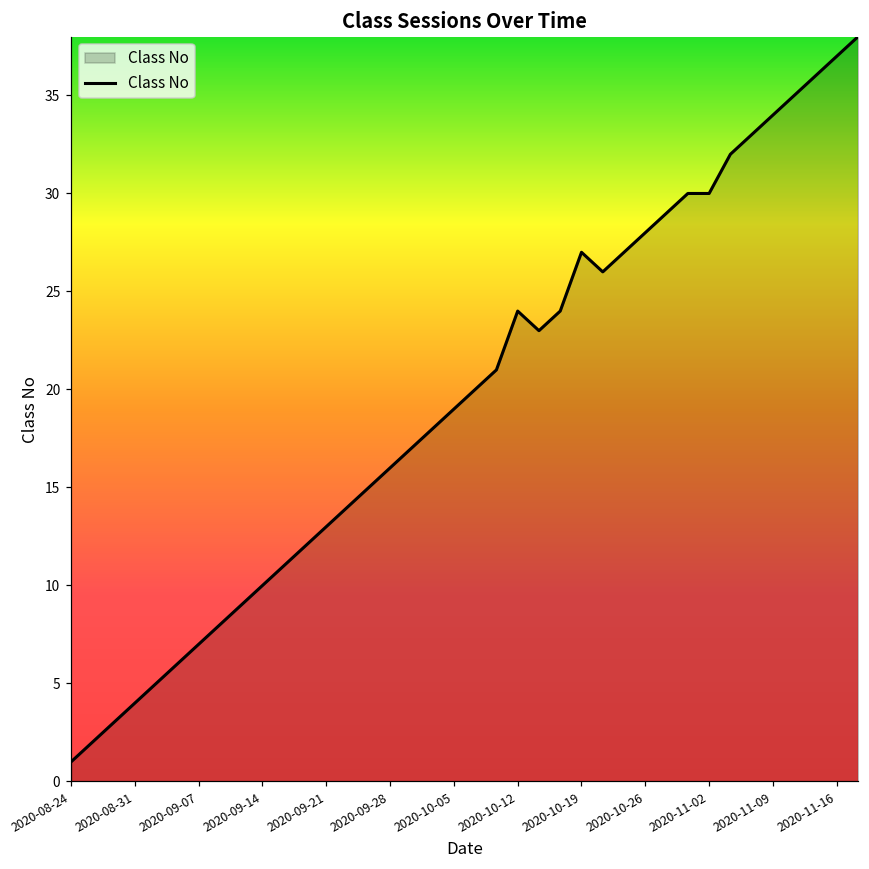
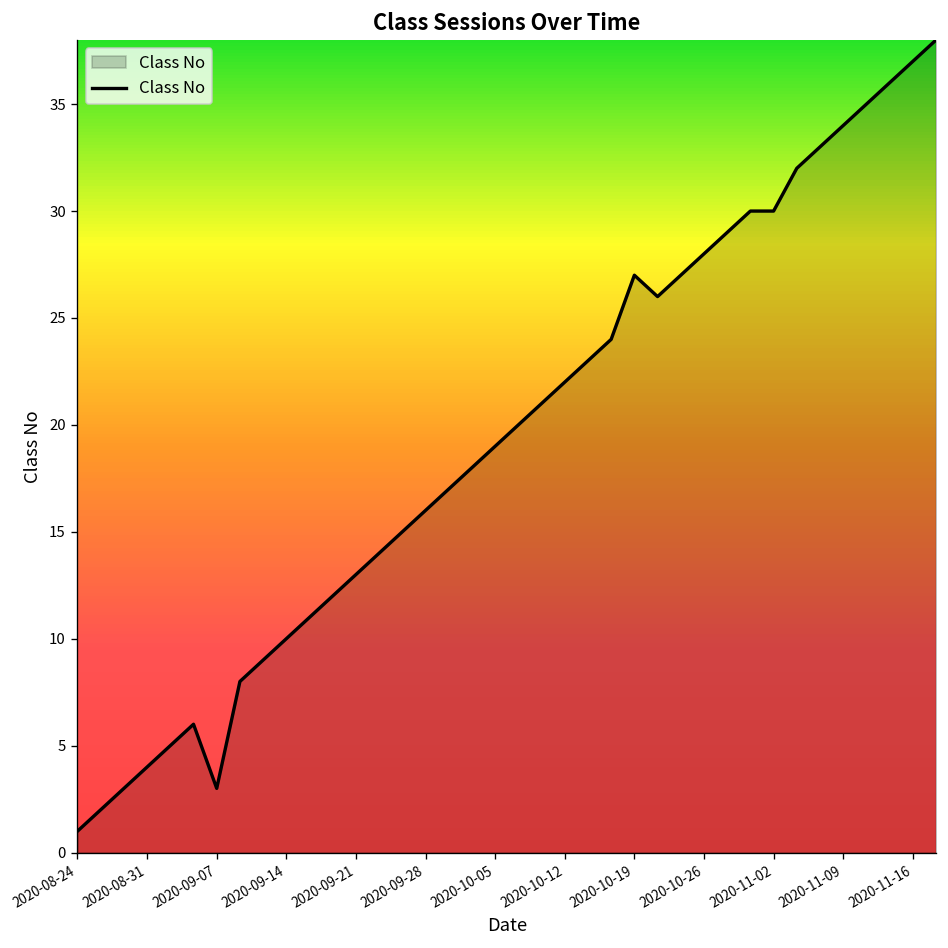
2020-09-07: 7 -> 3
2020-10-12: 24 -> 22
